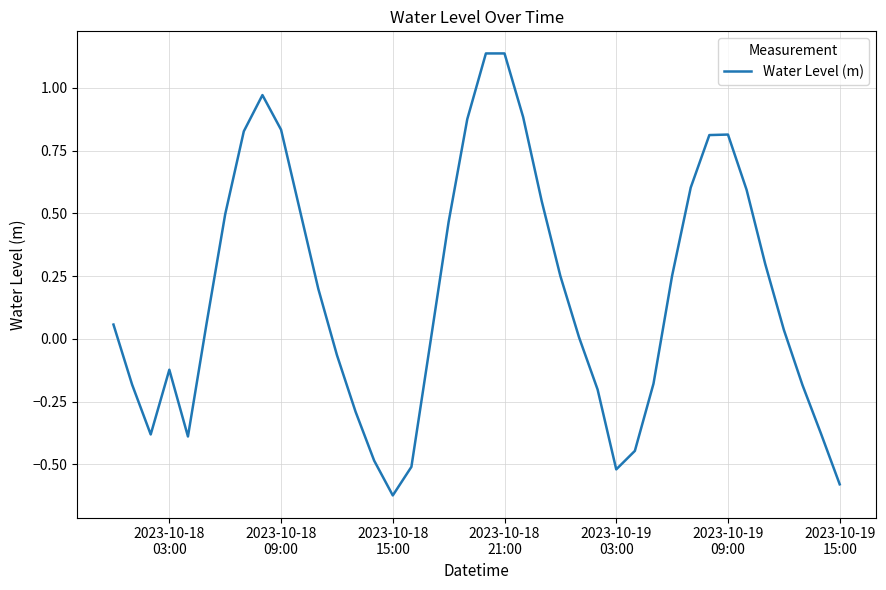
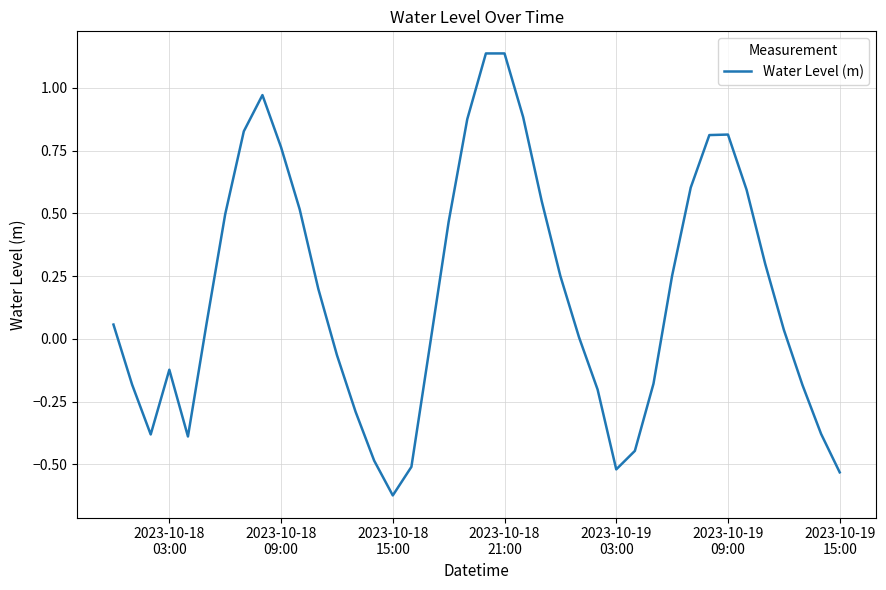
2023-10-18 09:00: 0.83 -> 0.76
2023-10-19 15:00: -0.58 -> -0.53
